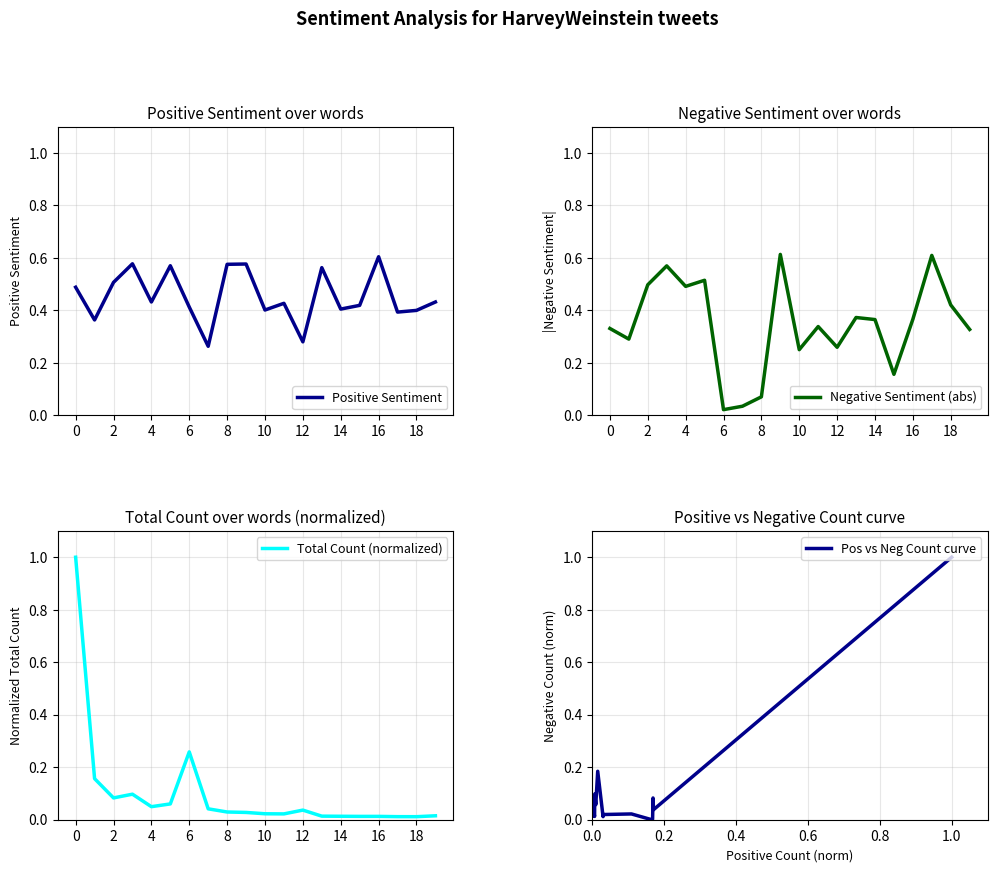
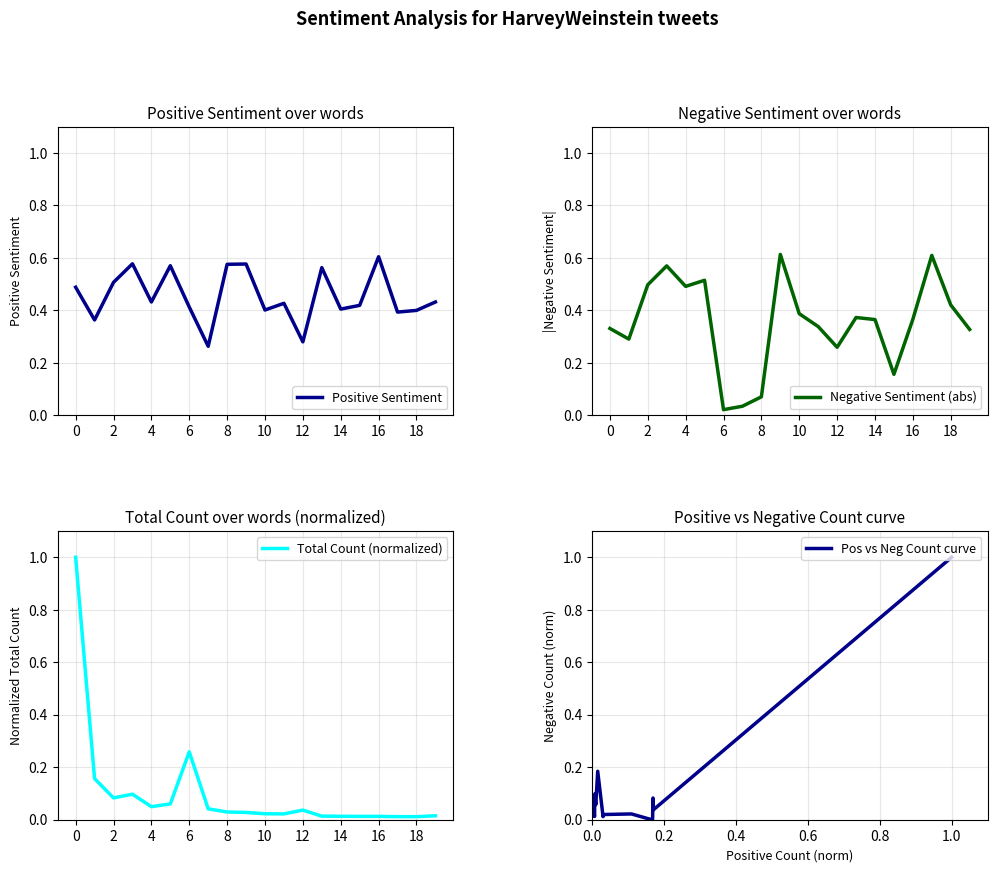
Negative Sentiment over words, 10: 0.25 -> 0.39
